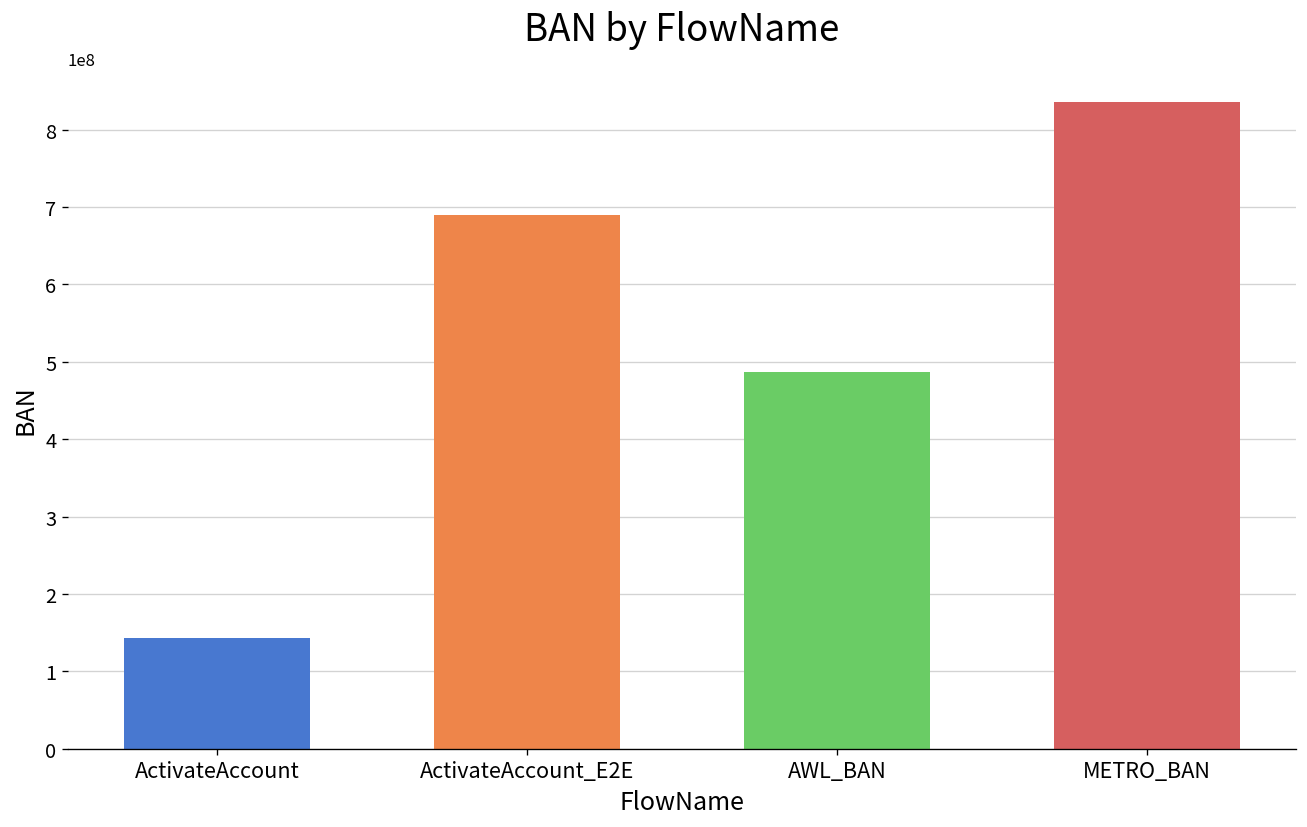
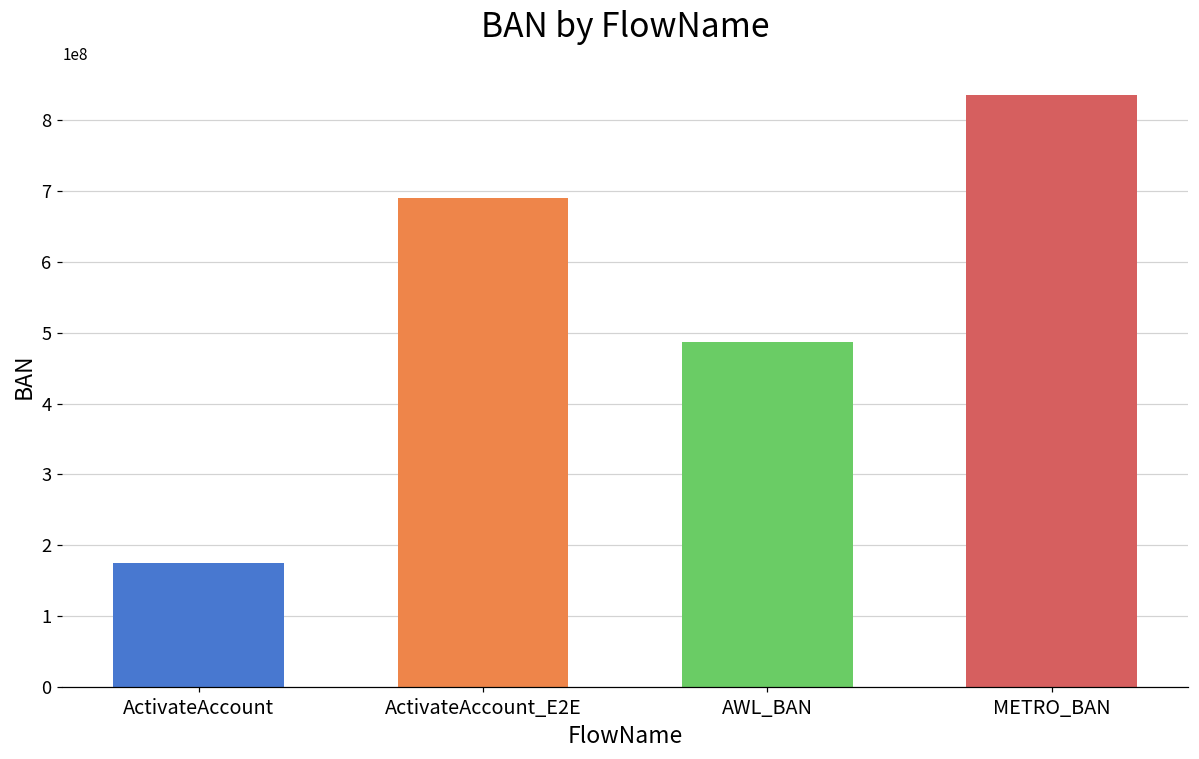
ActivateAccount: 140000000 -> 180000000
